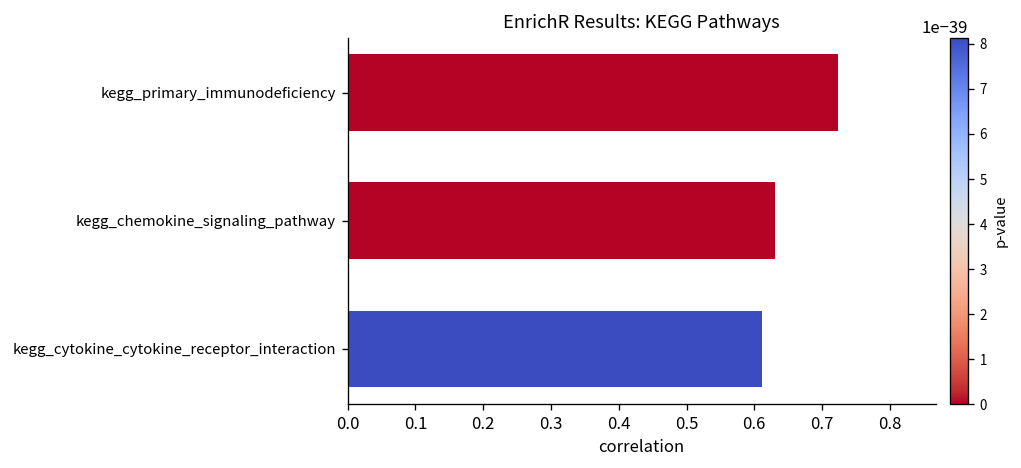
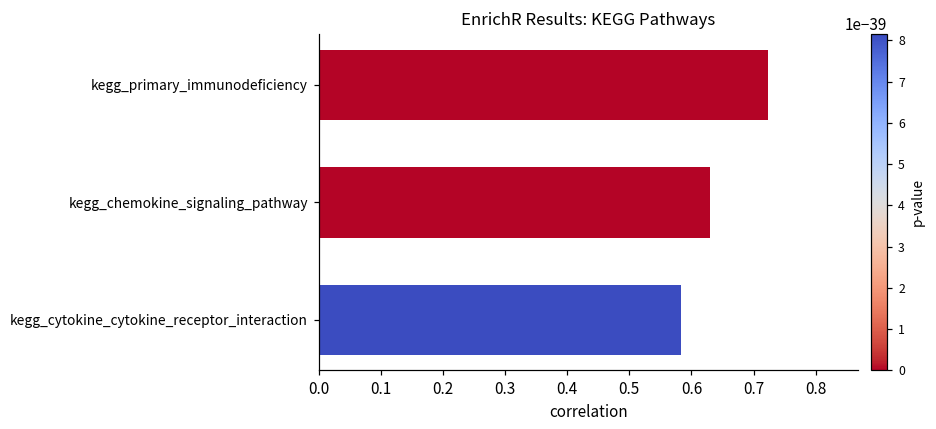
kegg_cytokine_cytokine_receptor_interaction: 0.61 -> 0.58
